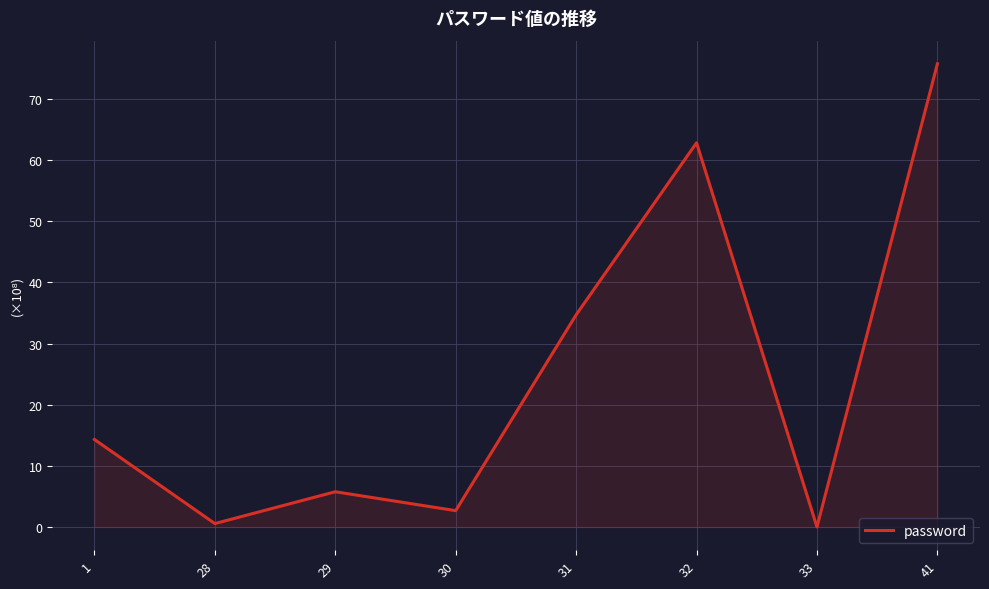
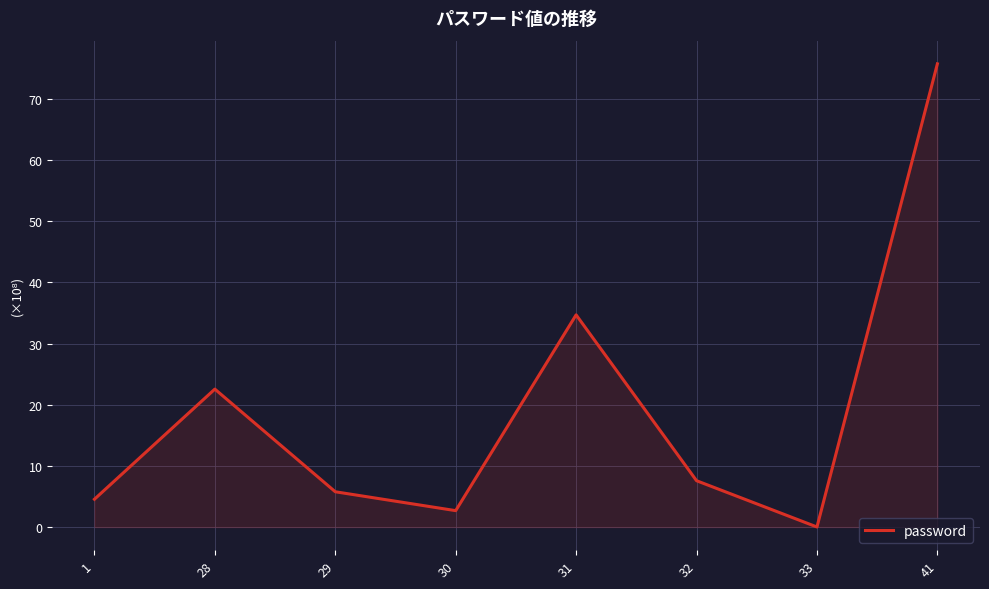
1: 14 -> 5
28: 1 -> 23
32: 63 -> 8
